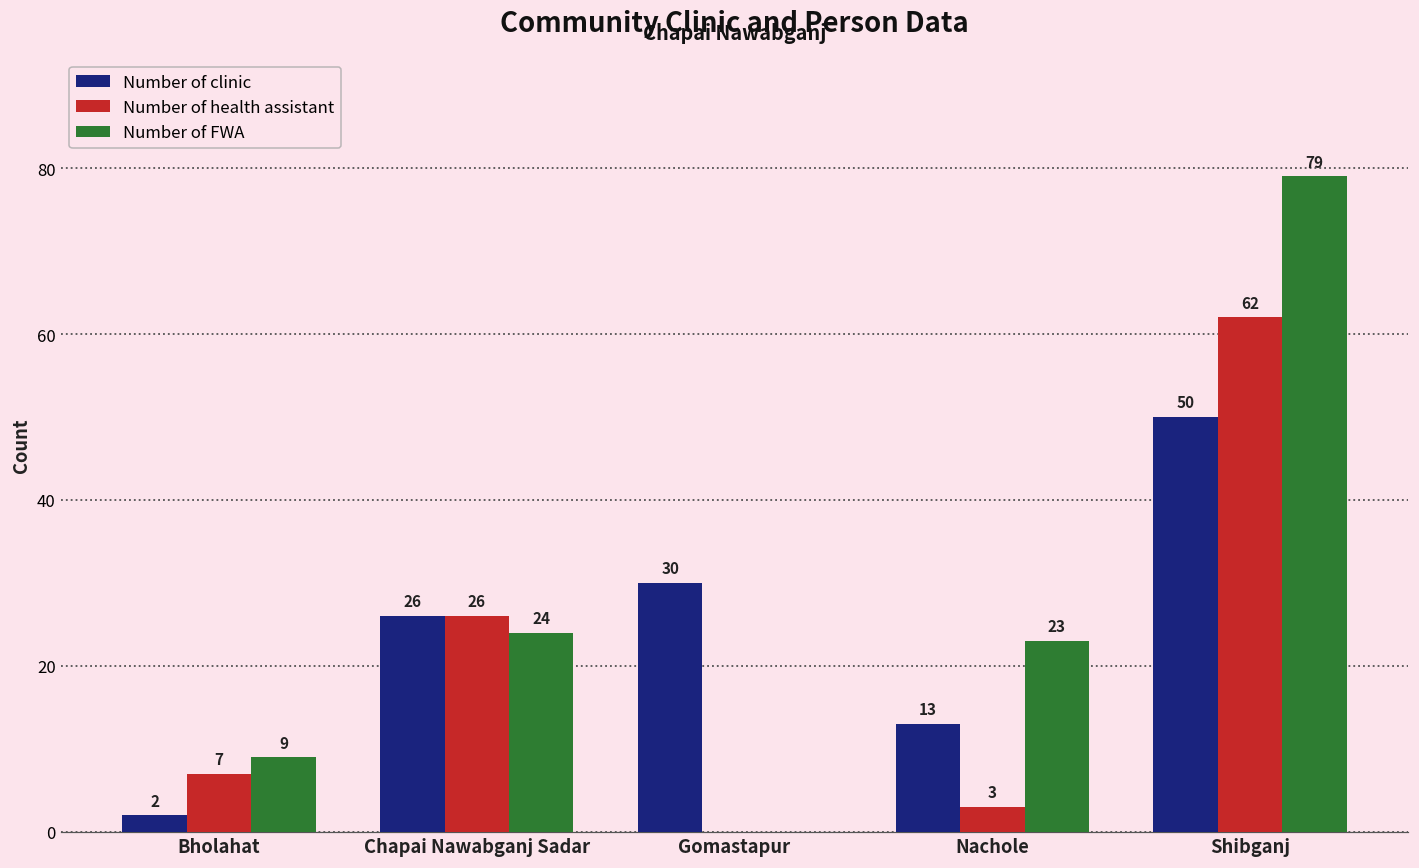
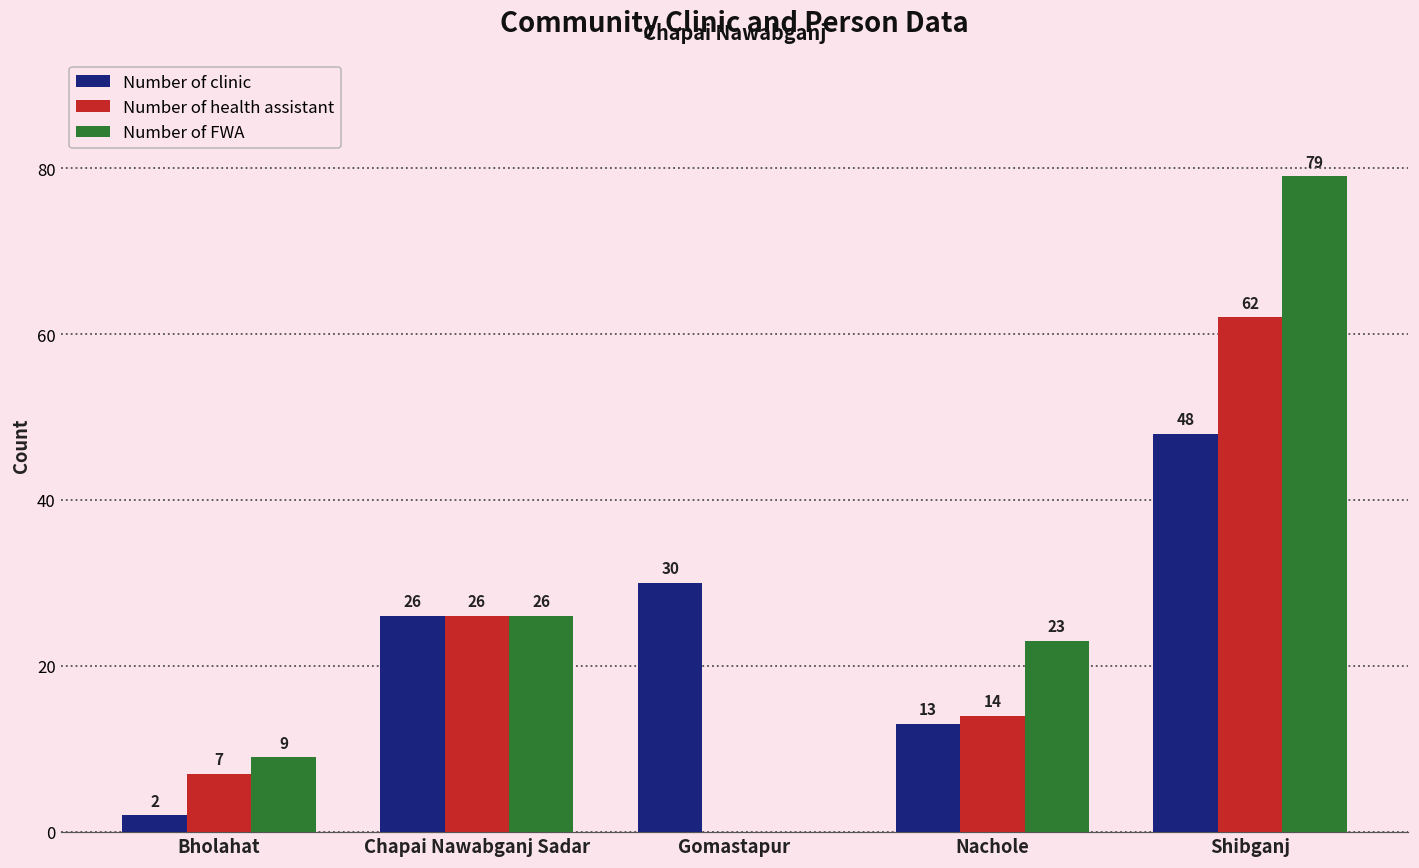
Number of FWA, Chapai Nawabganj Sadar: 24 -> 26
Number of health assistant, Nachole: 3 -> 14
Number of clinic, Shibganj: 50 -> 48
